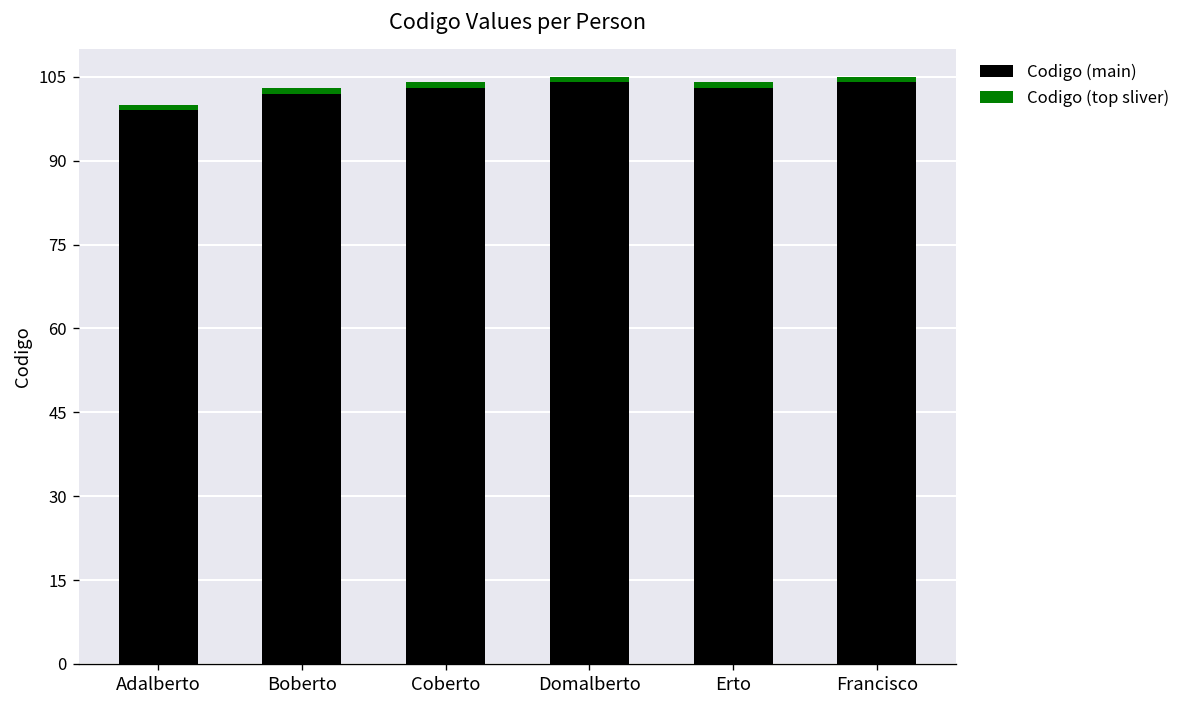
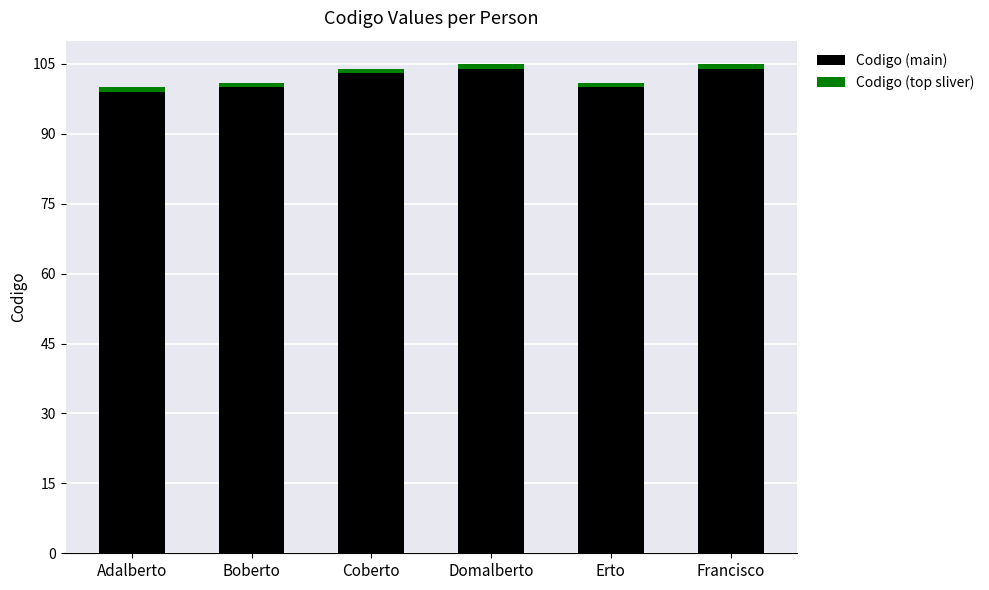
Codigo (main), Boberto: 102 -> 100
Codigo (main), Erto: 103 -> 100
